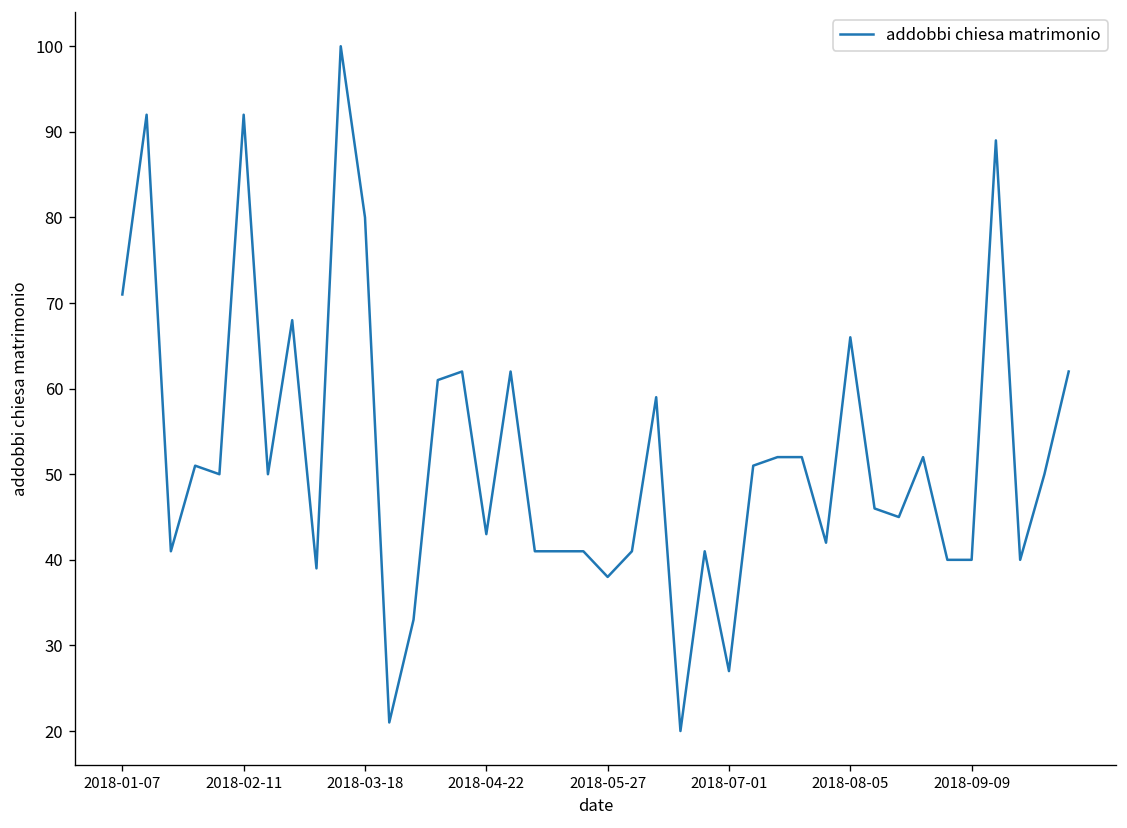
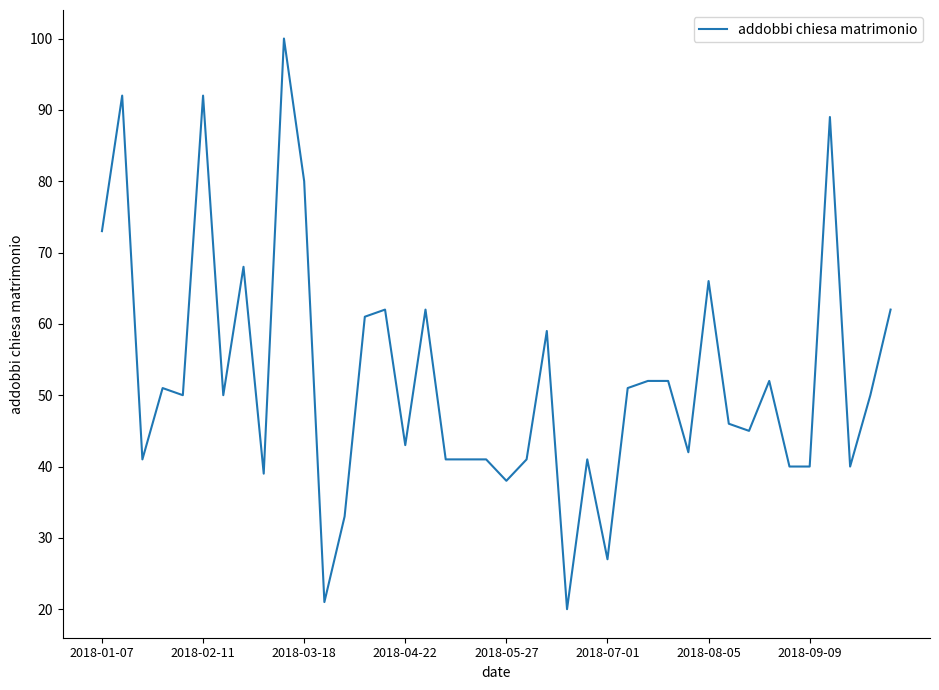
2018-01-07: 71 -> 73
